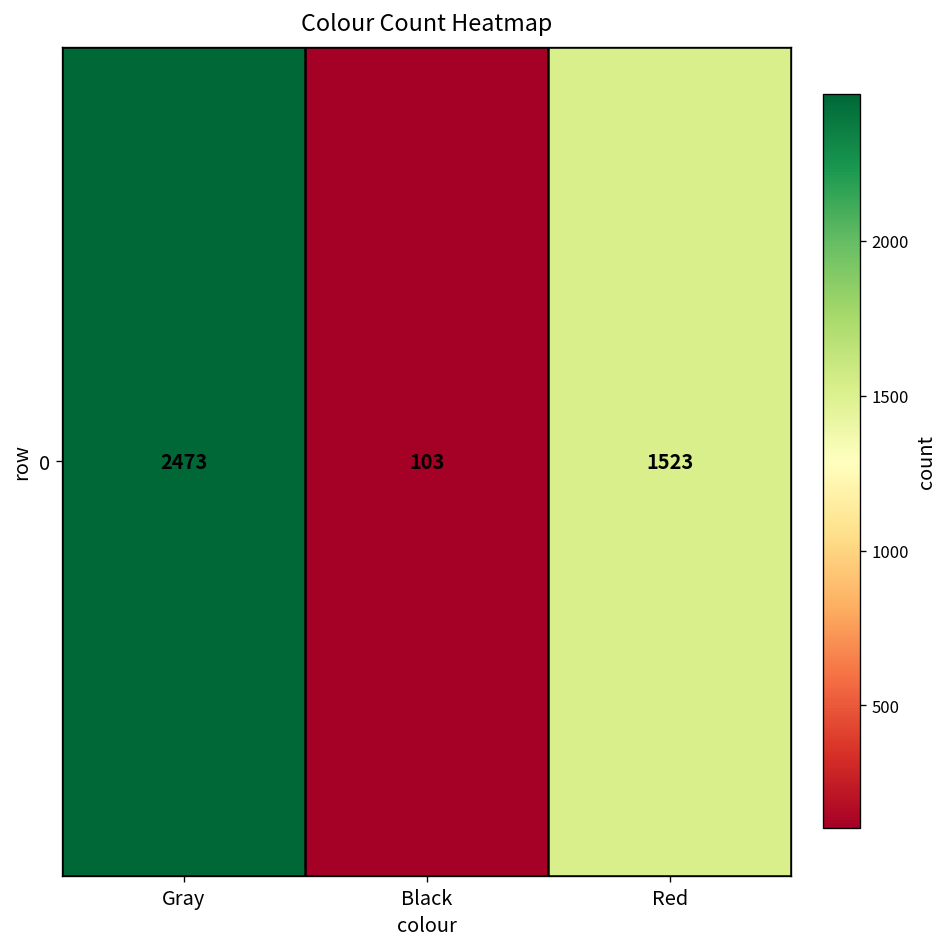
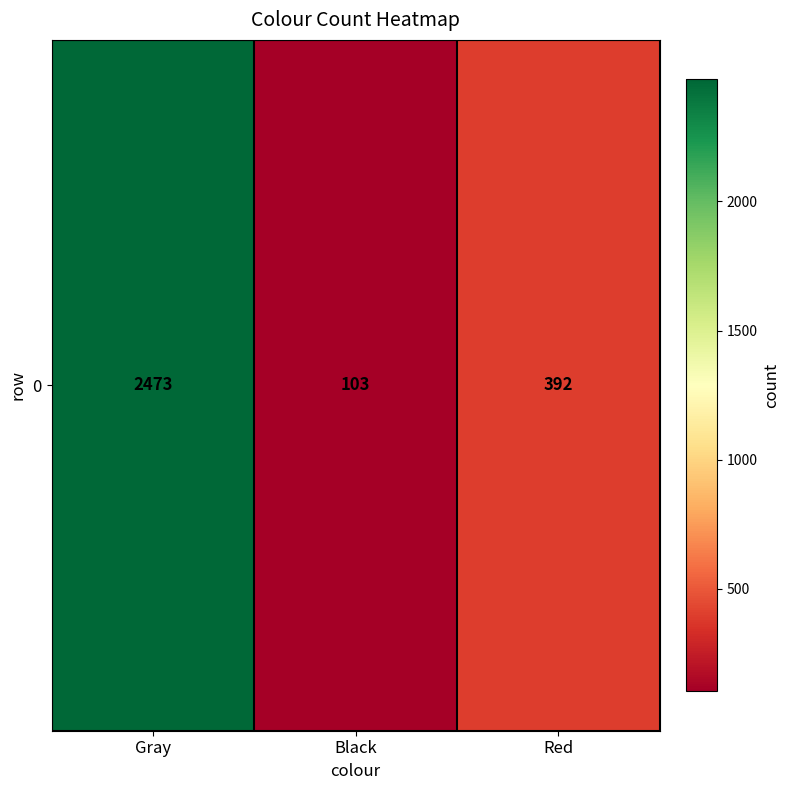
0, Red: 1523 -> 392
